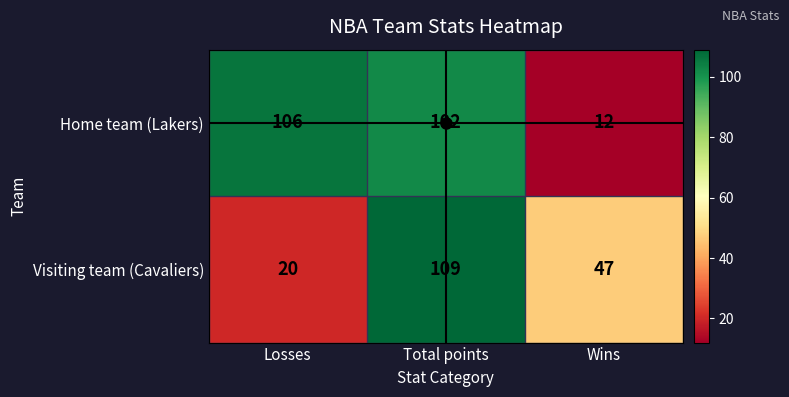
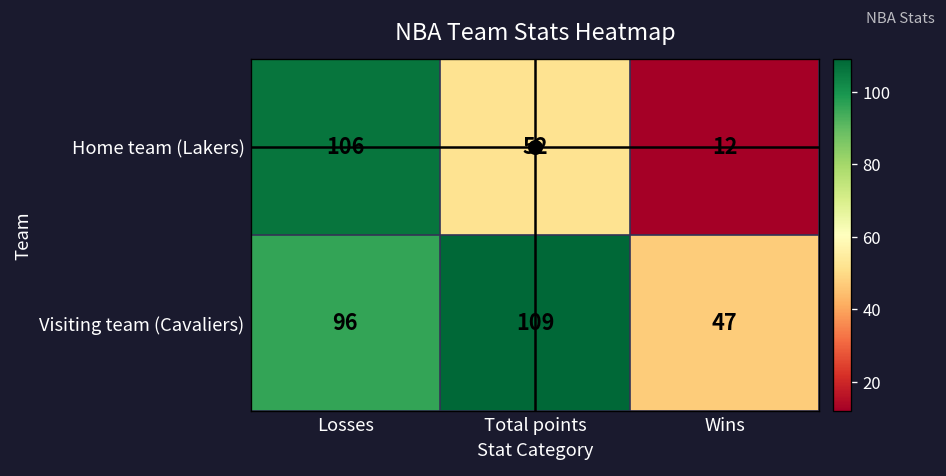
Home team (Lakers), Total points: 102 -> 52
Visiting team (Cavaliers), Losses: 20 -> 96
